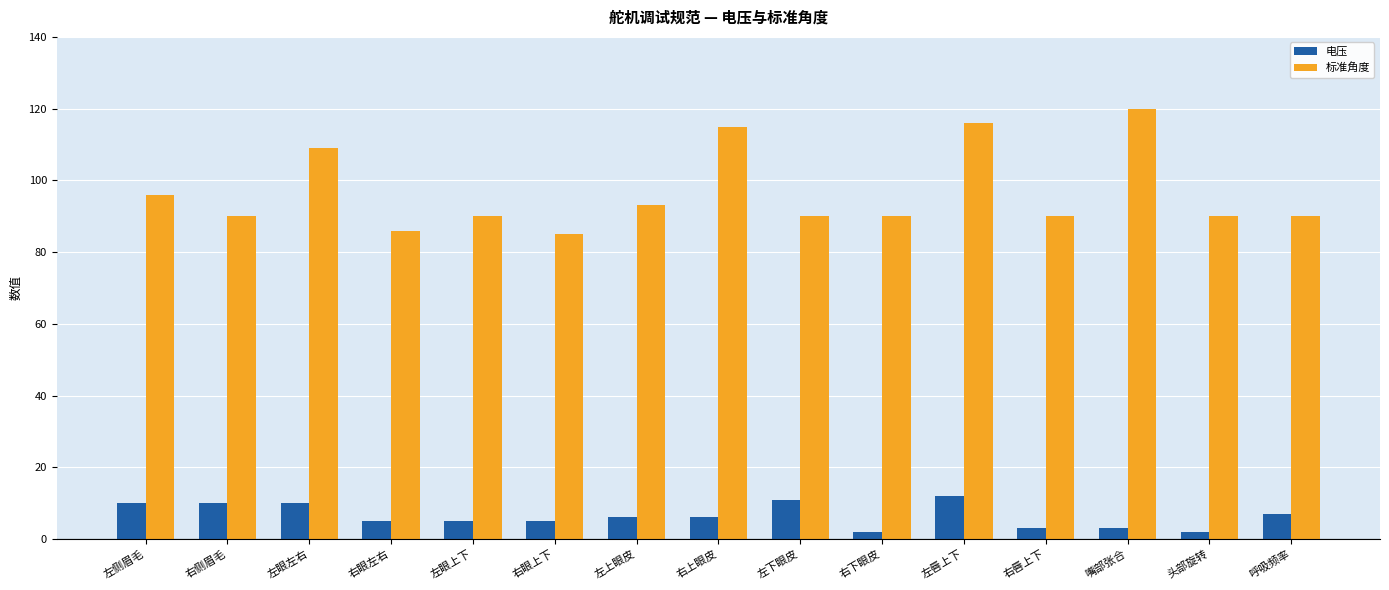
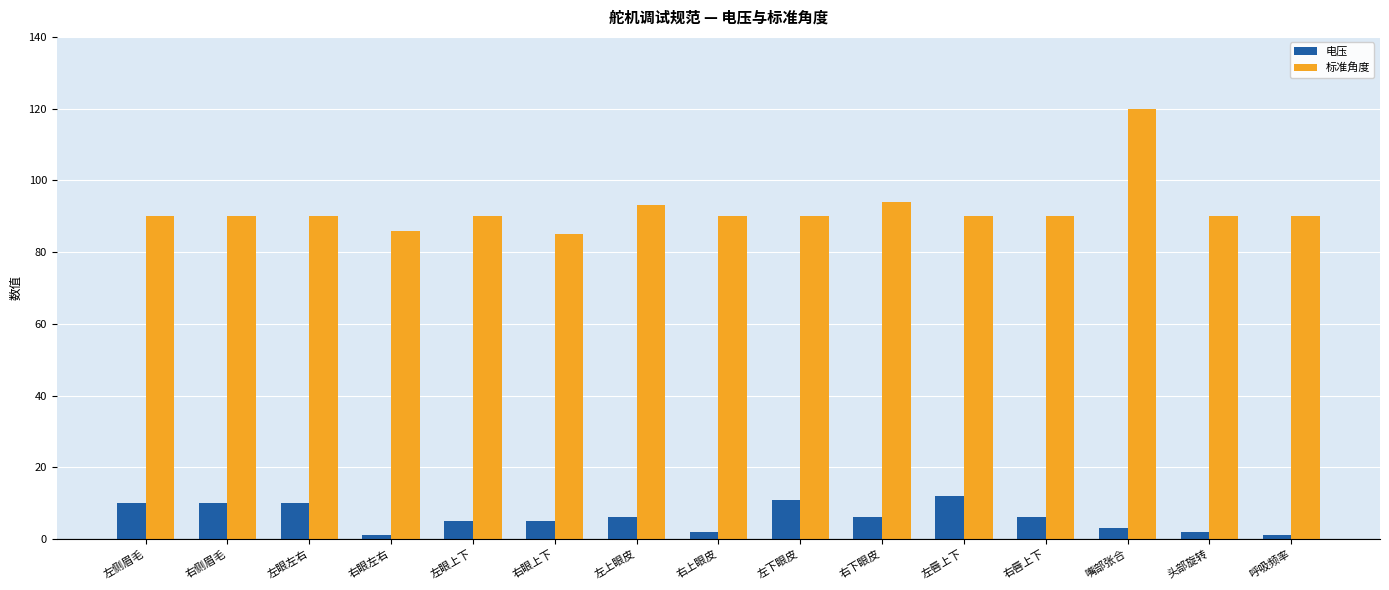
标准角度, 左侧眉毛: 96 -> 90
标准角度, 左眼左右: 109 -> 90
电压, 右眼左右: 5 -> 1
电压, 右上眼皮: 6 -> 2
标准角度, 右上眼皮: 115 -> 90
电压, 右下眼皮: 2 -> 6
标准角度, 右下眼皮: 90 -> 94
标准角度, 左唇上下: 116 -> 90
电压, 右唇上下: 3 -> 6
电压, 呼吸频率: 7 -> 1
